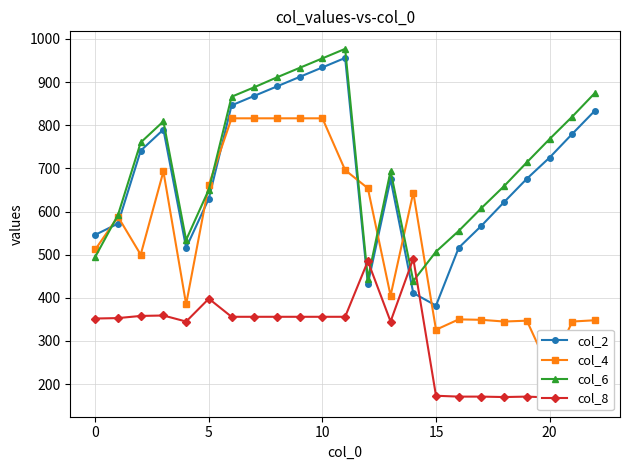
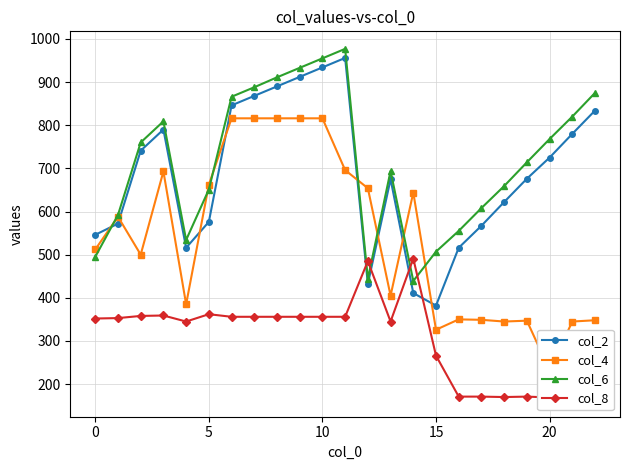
col_2, 5: 630 -> 580
col_8, 5: 400 -> 360
col_8, 15: 170 -> 270
